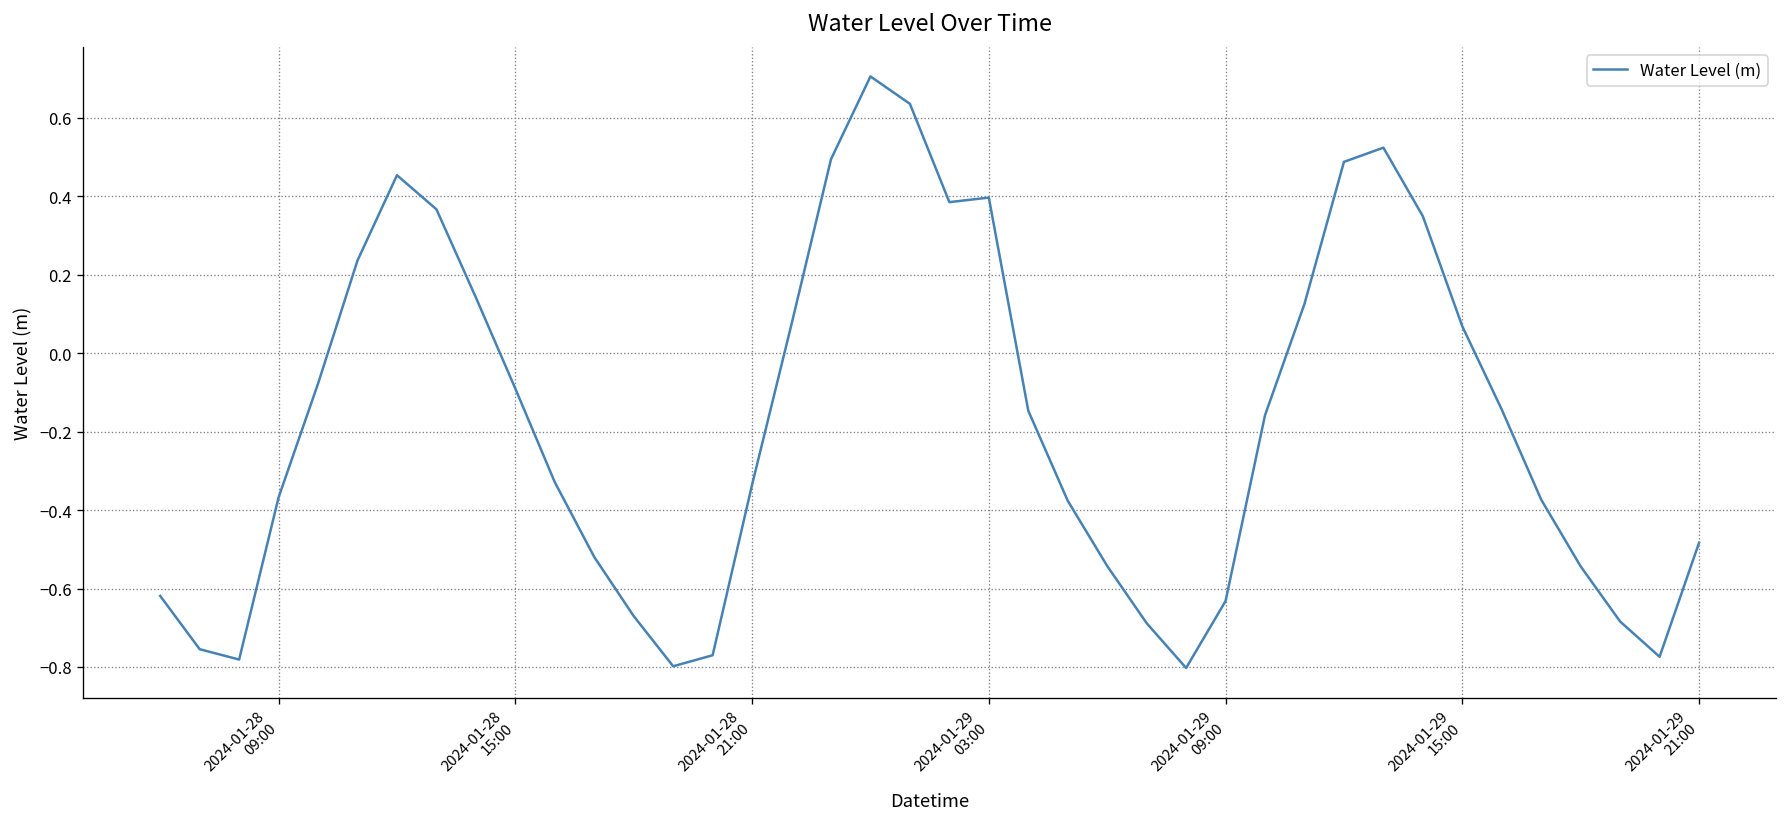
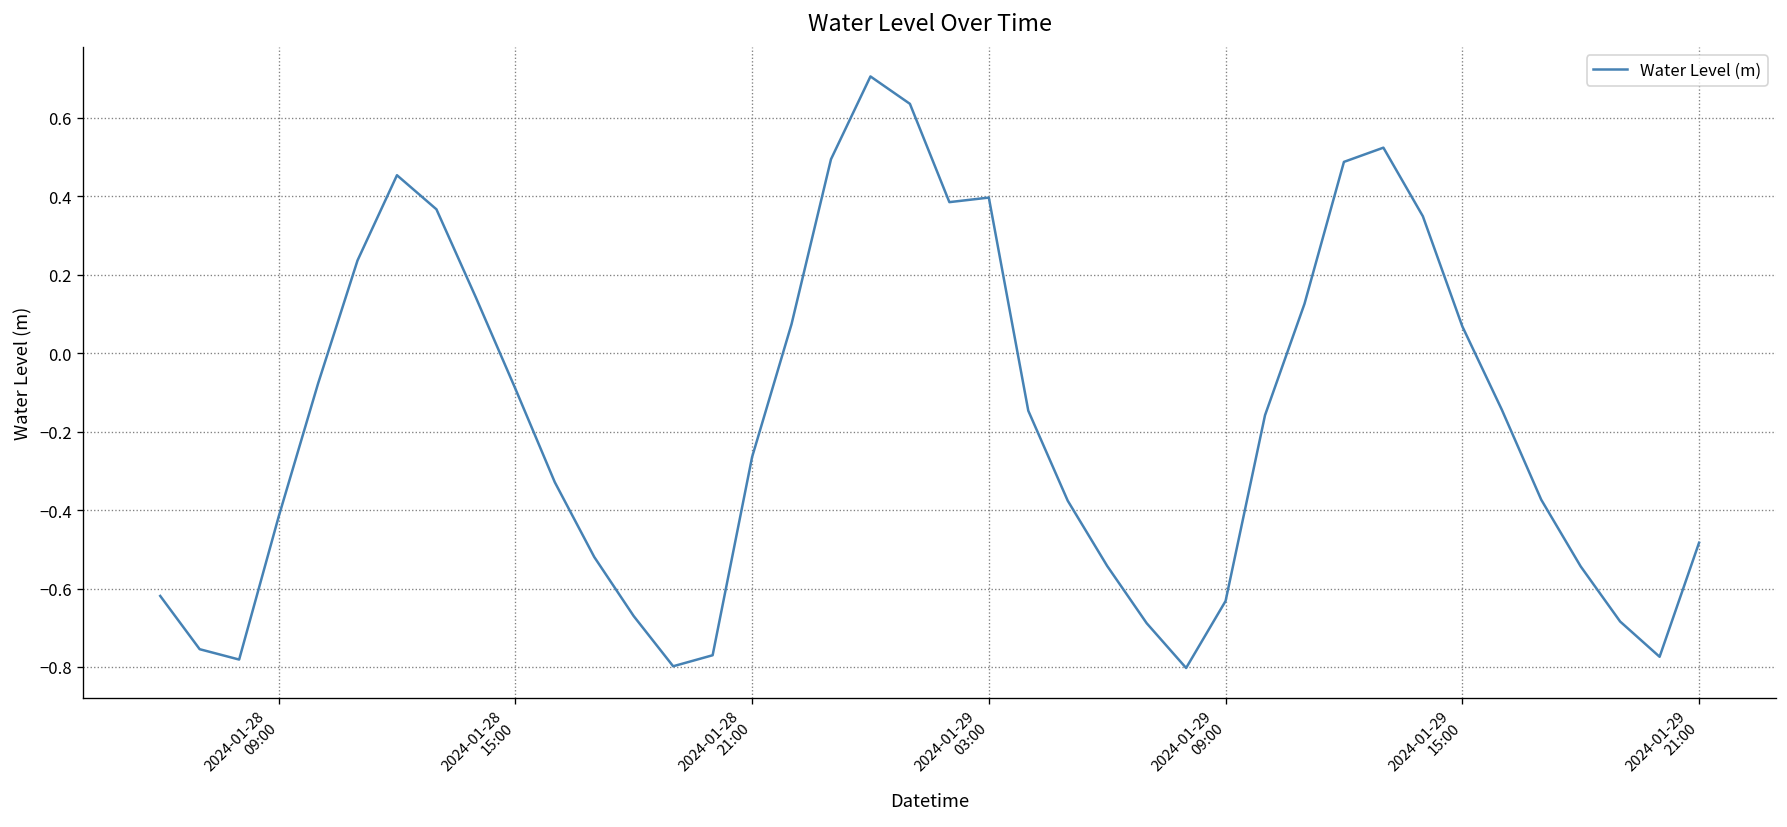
2024-01-28 09:00: -0.37 -> -0.42
2024-01-28 21:00: -0.34 -> -0.27
